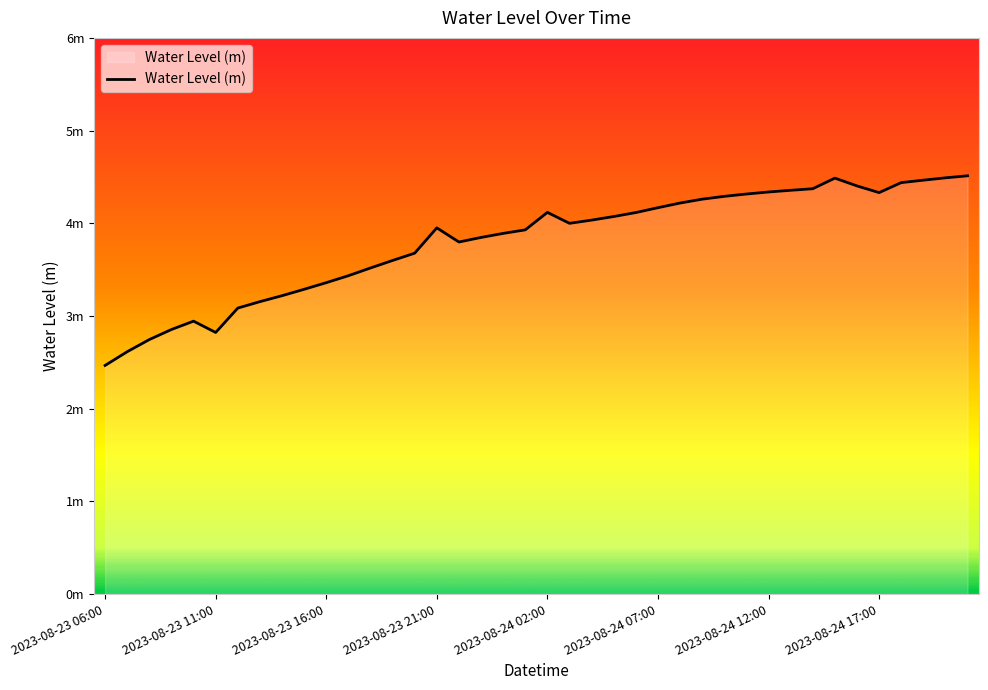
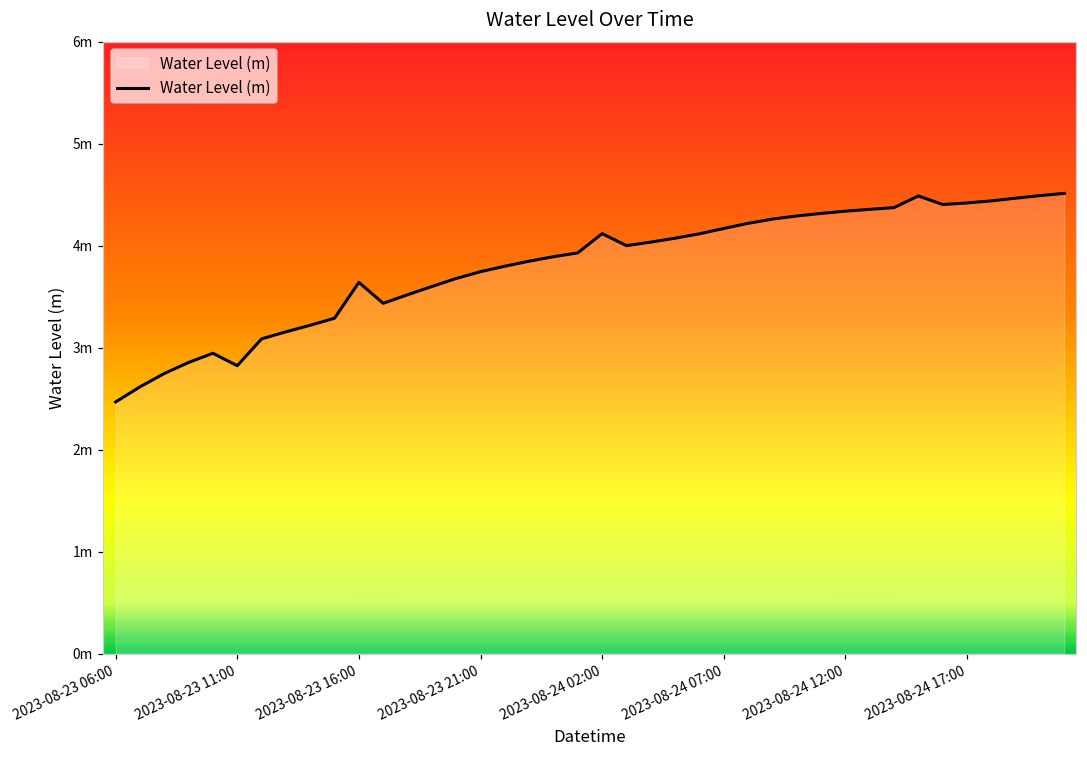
2023-08-23 16:00: 3.4m -> 3.6m
2023-08-23 21:00: 4.0m -> 3.7m
2023-08-24 17:00: 4.3m -> 4.4m
